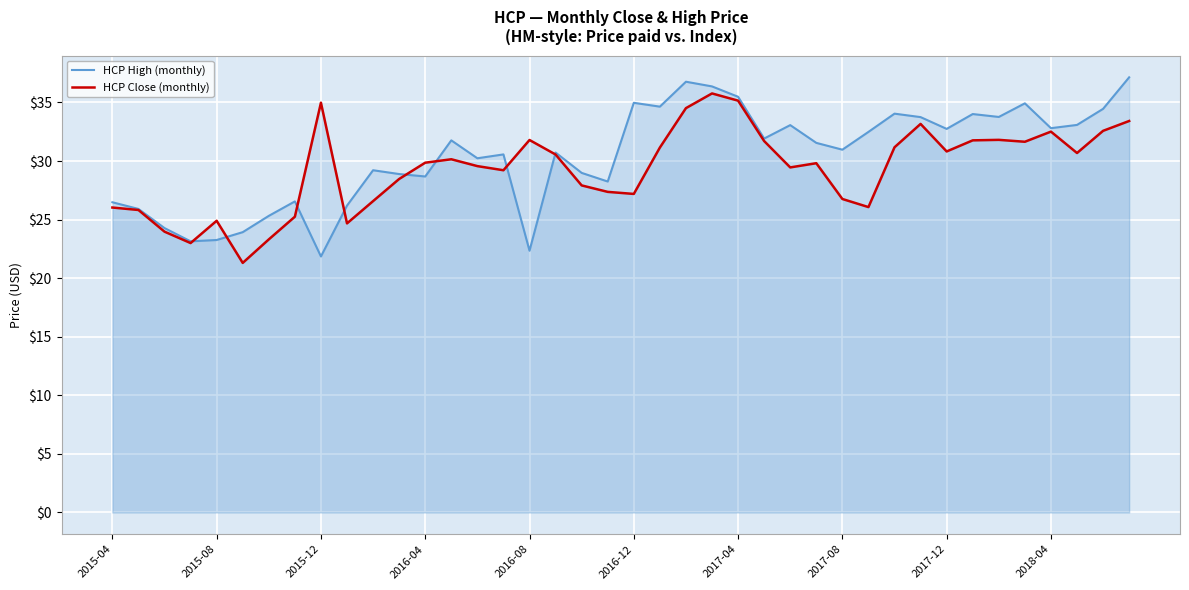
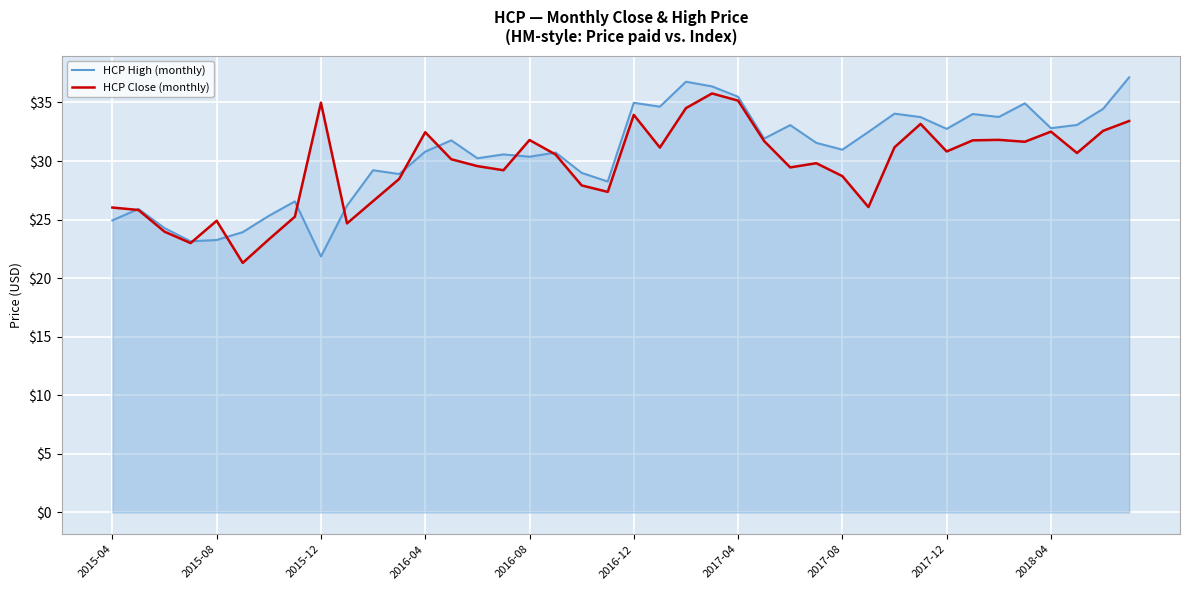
HCP High (monthly), 2015-04: $26.5 -> $24.9
HCP High (monthly), 2016-04: $28.7 -> $30.8
HCP Close (monthly), 2016-04: $29.9 -> $32.5
HCP High (monthly), 2016-08: $22.3 -> $30.4
HCP Close (monthly), 2016-12: $27.2 -> $33.9
HCP Close (monthly), 2017-08: $26.8 -> $28.7
